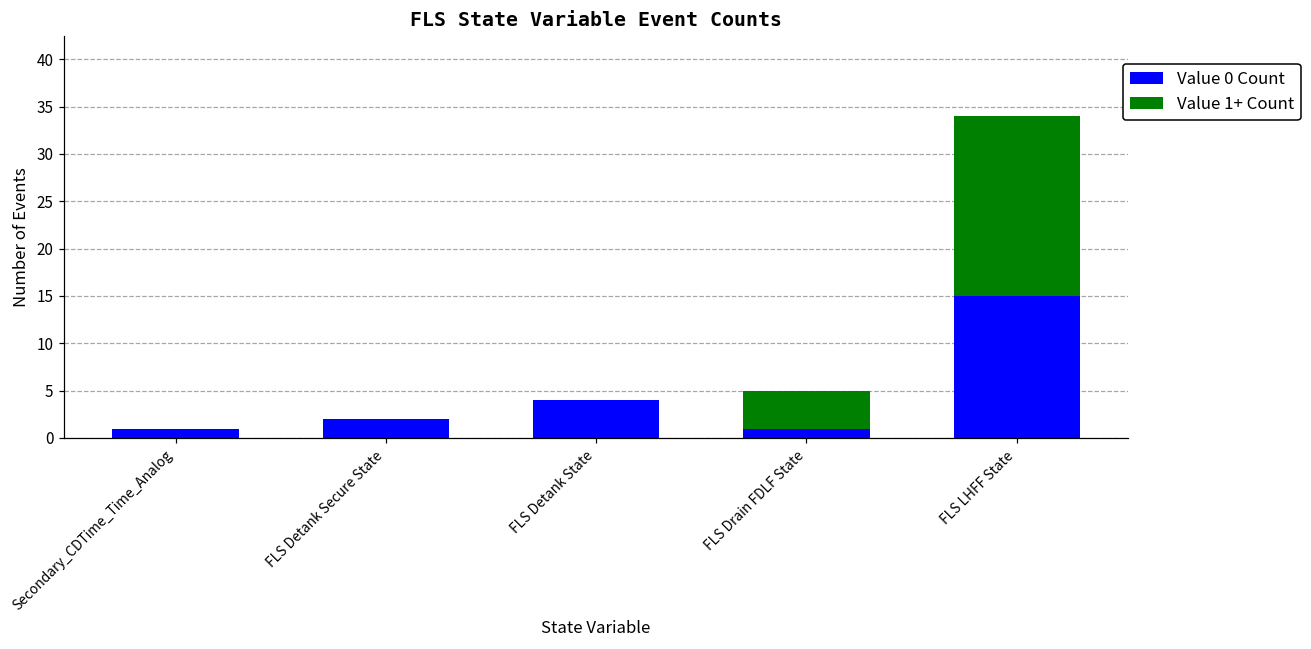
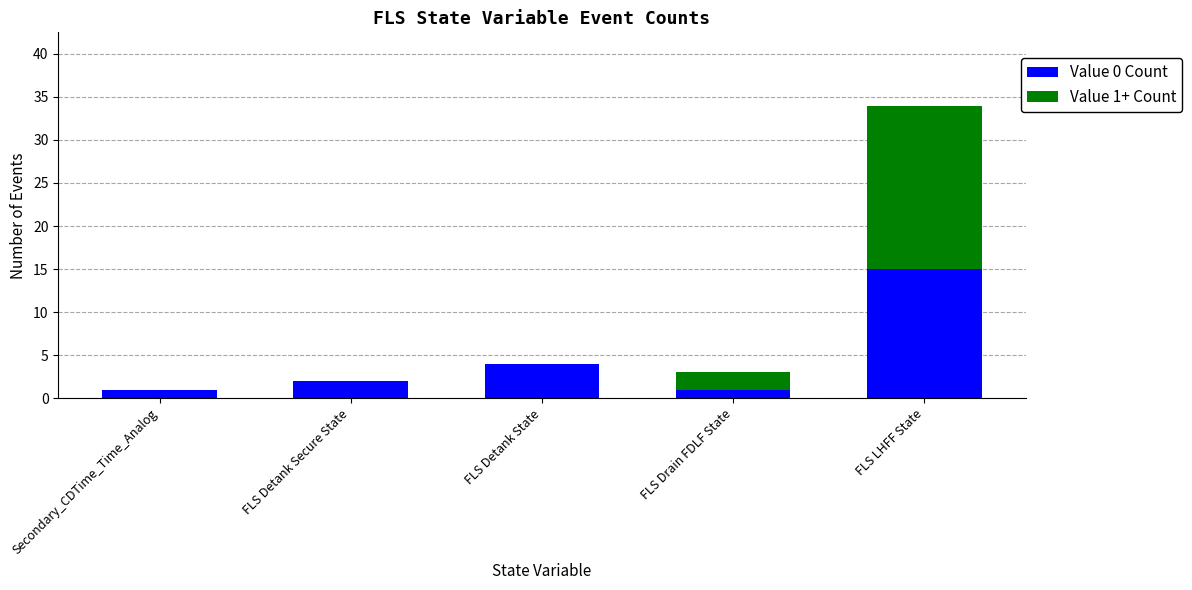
Value 1+ Count, FLS Drain FDLF State: 4 -> 2
